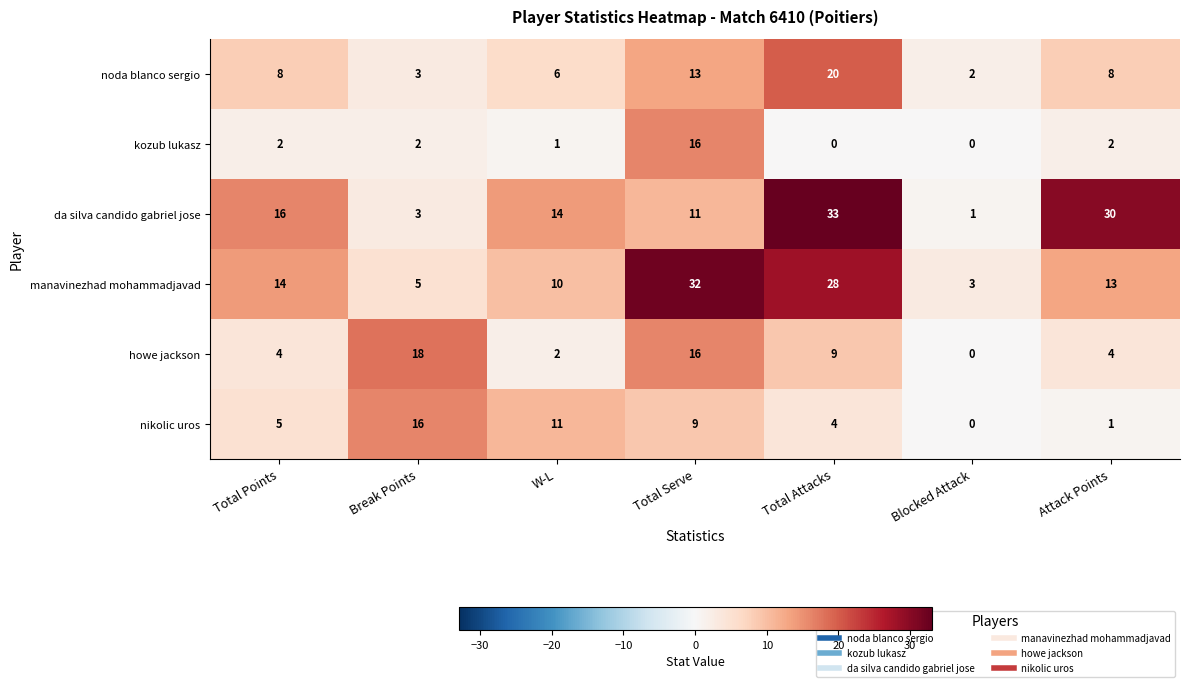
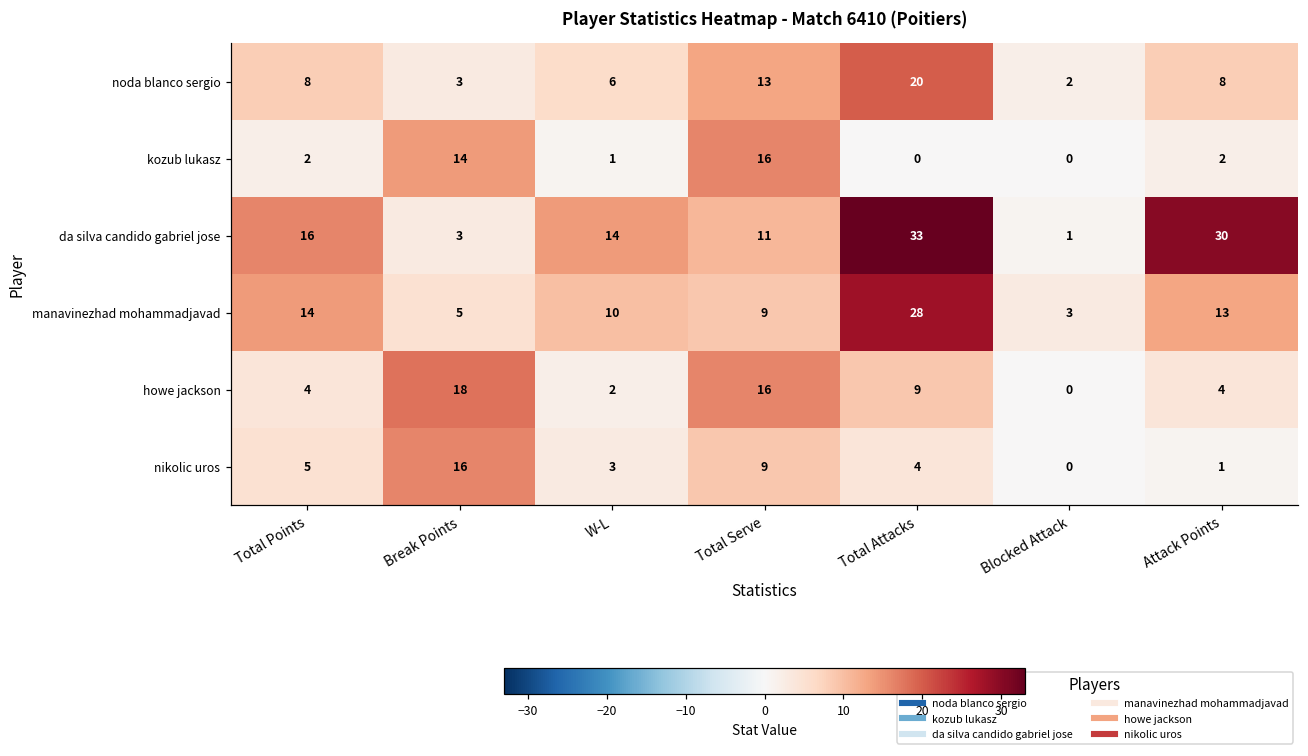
kozub lukasz, Break Points: 2 -> 14
manavinezhad mohammadjavad, Total Serve: 32 -> 9
nikolic uros, W-L: 11 -> 3
